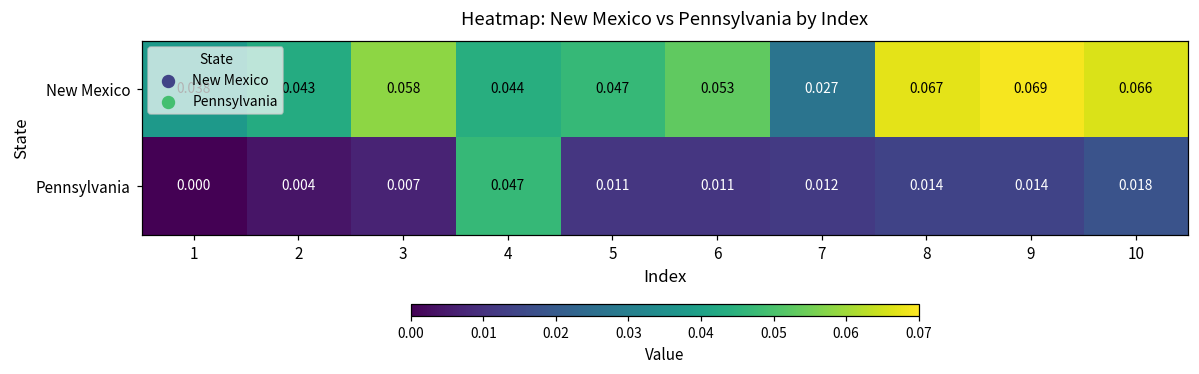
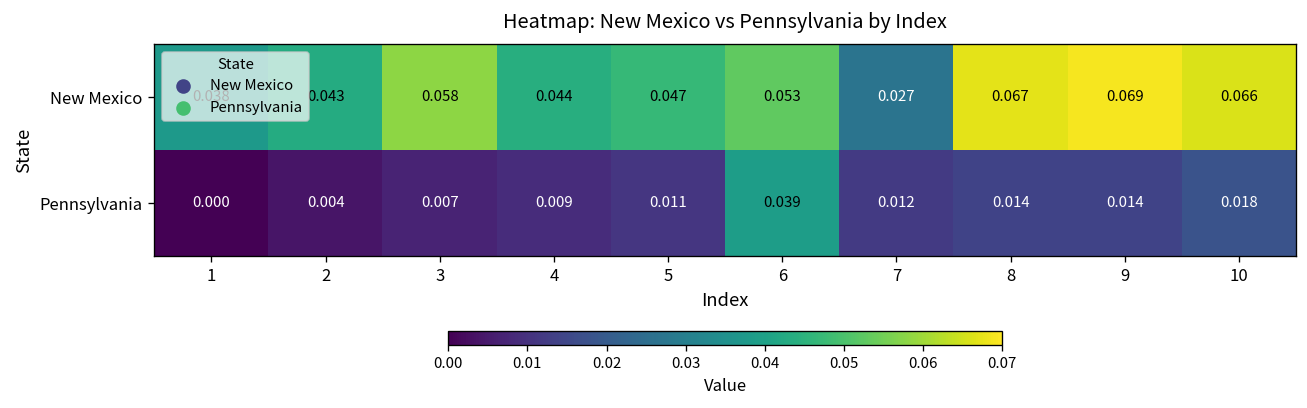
Pennsylvania, 4: 0.047 -> 0.009
Pennsylvania, 6: 0.011 -> 0.039
